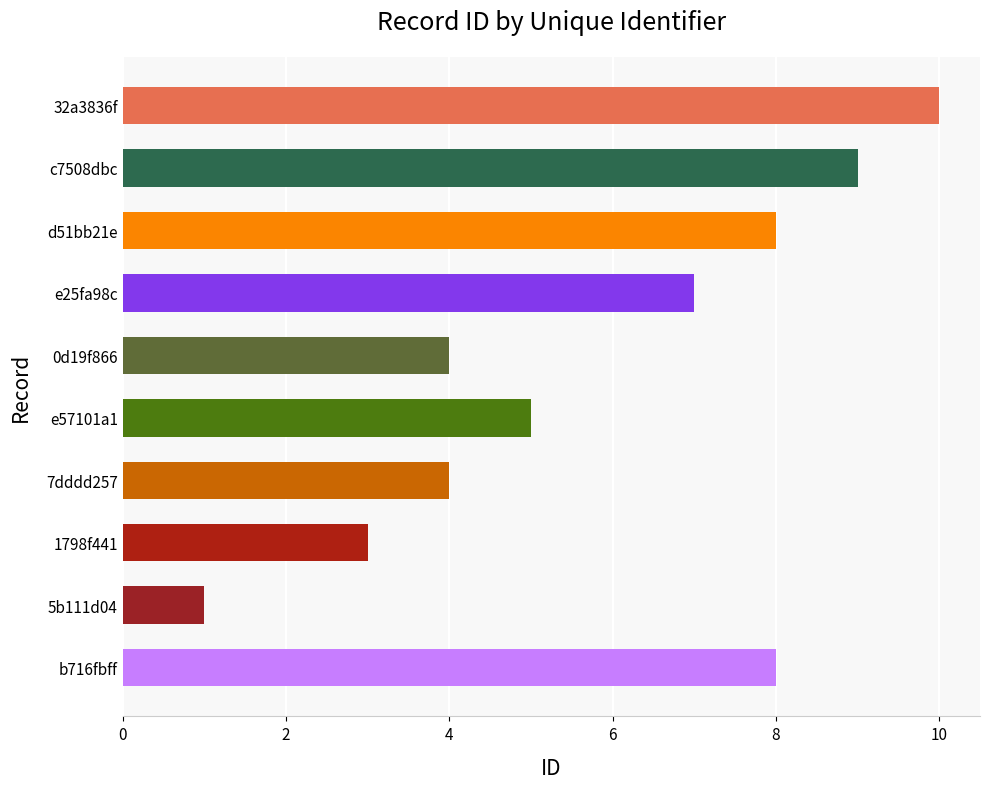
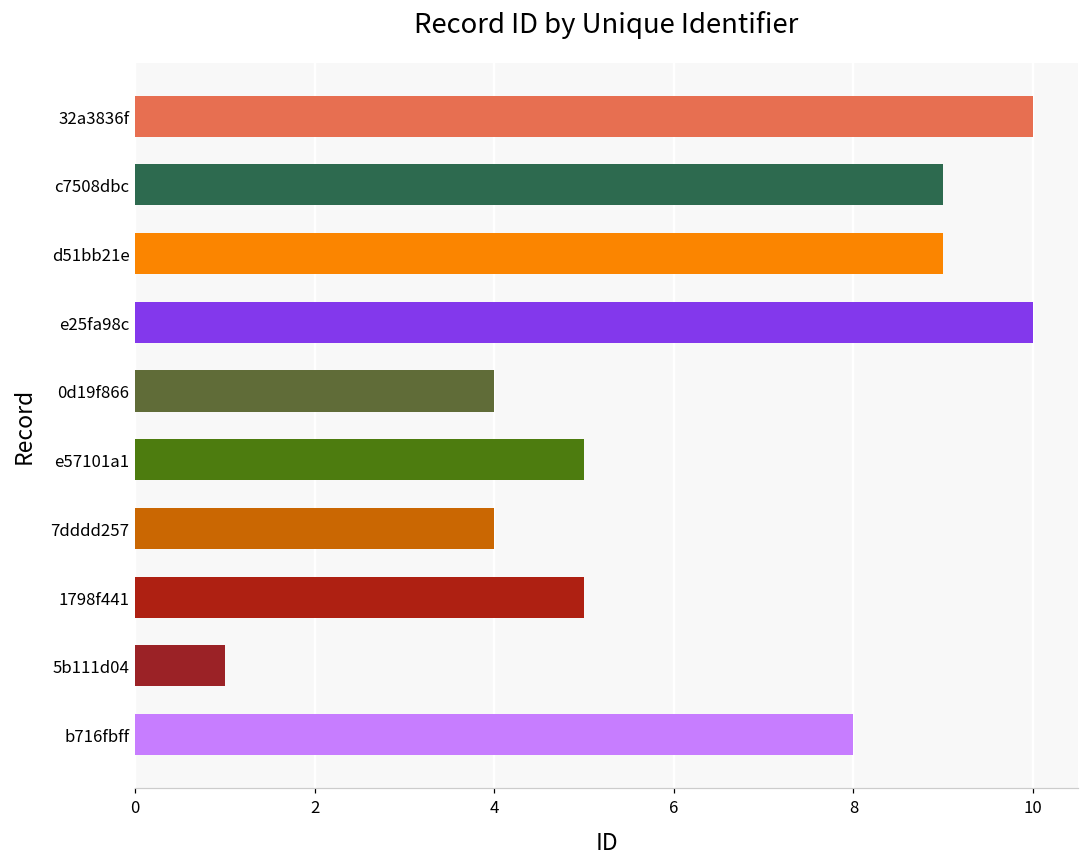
d51bb21e: 8 -> 9
e25fa98c: 7 -> 10
1798f441: 3 -> 5
